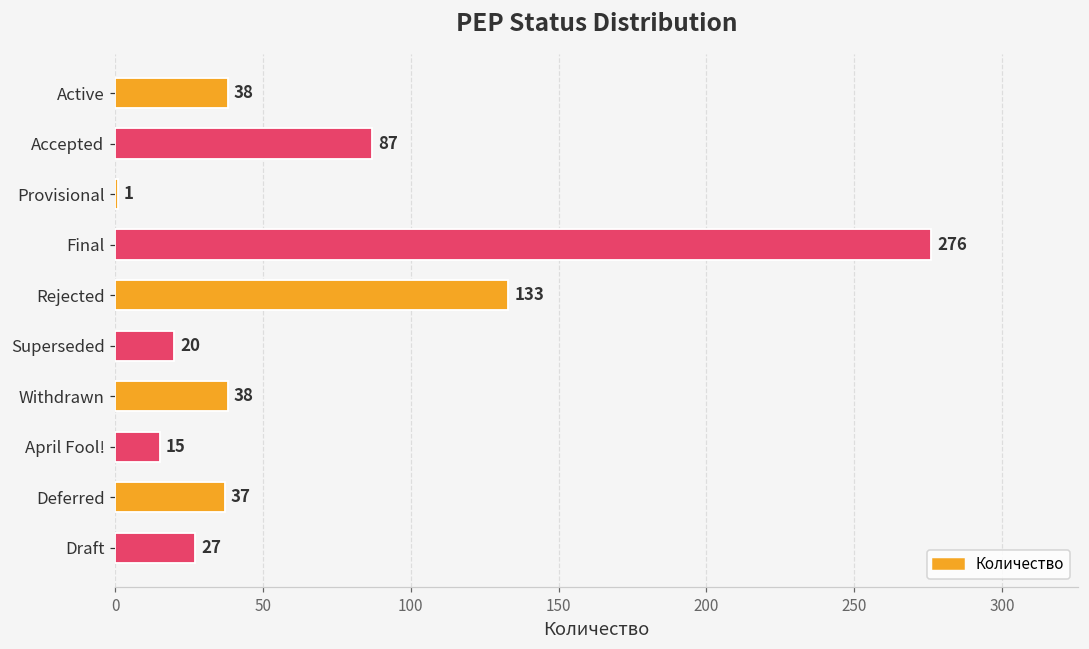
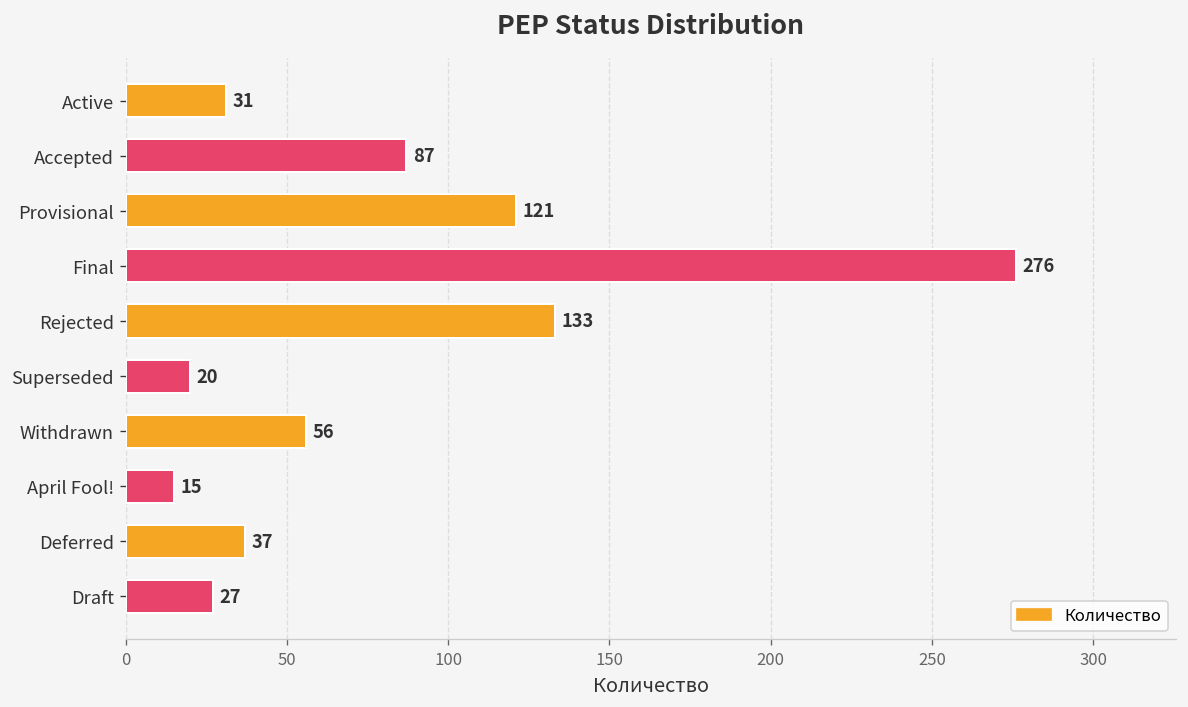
Active: 38 -> 31
Provisional: 1 -> 121
Withdrawn: 38 -> 56
